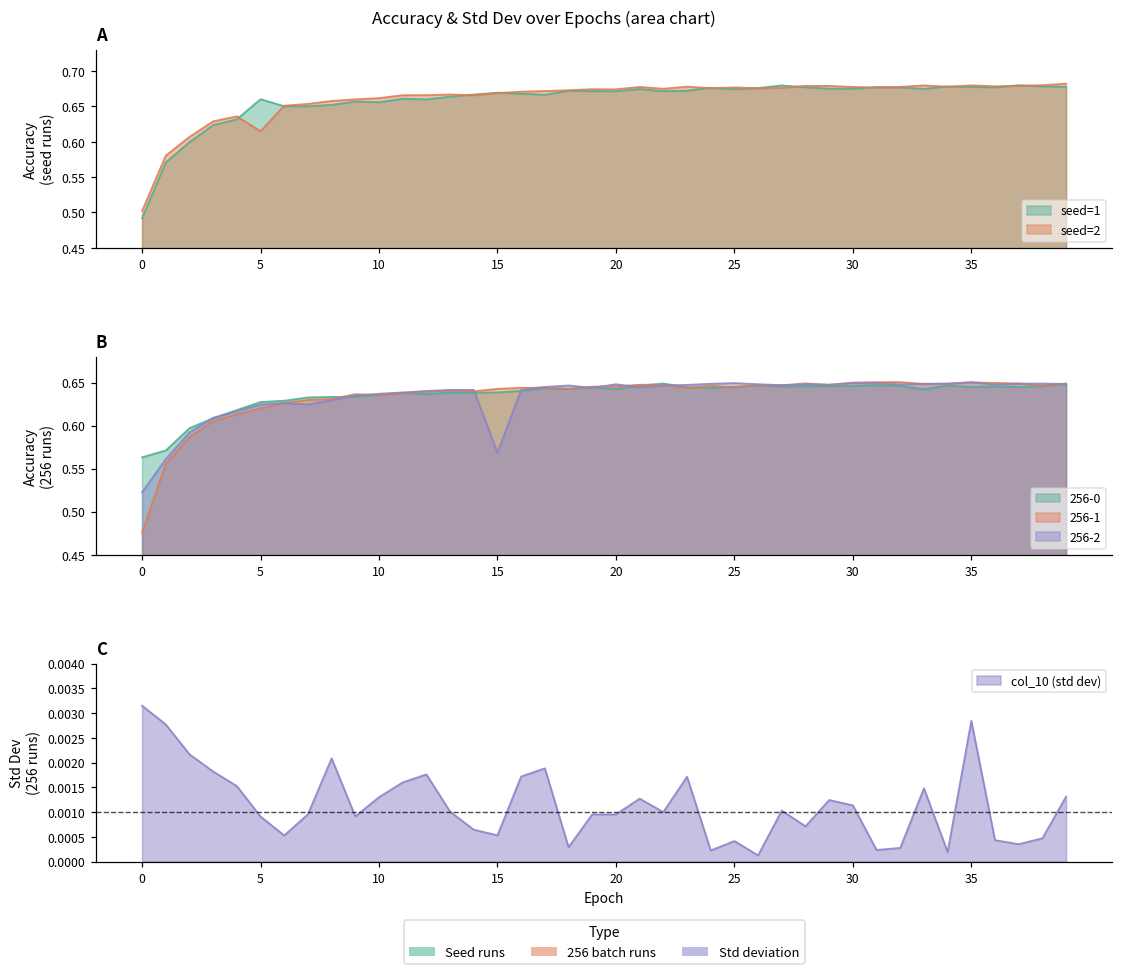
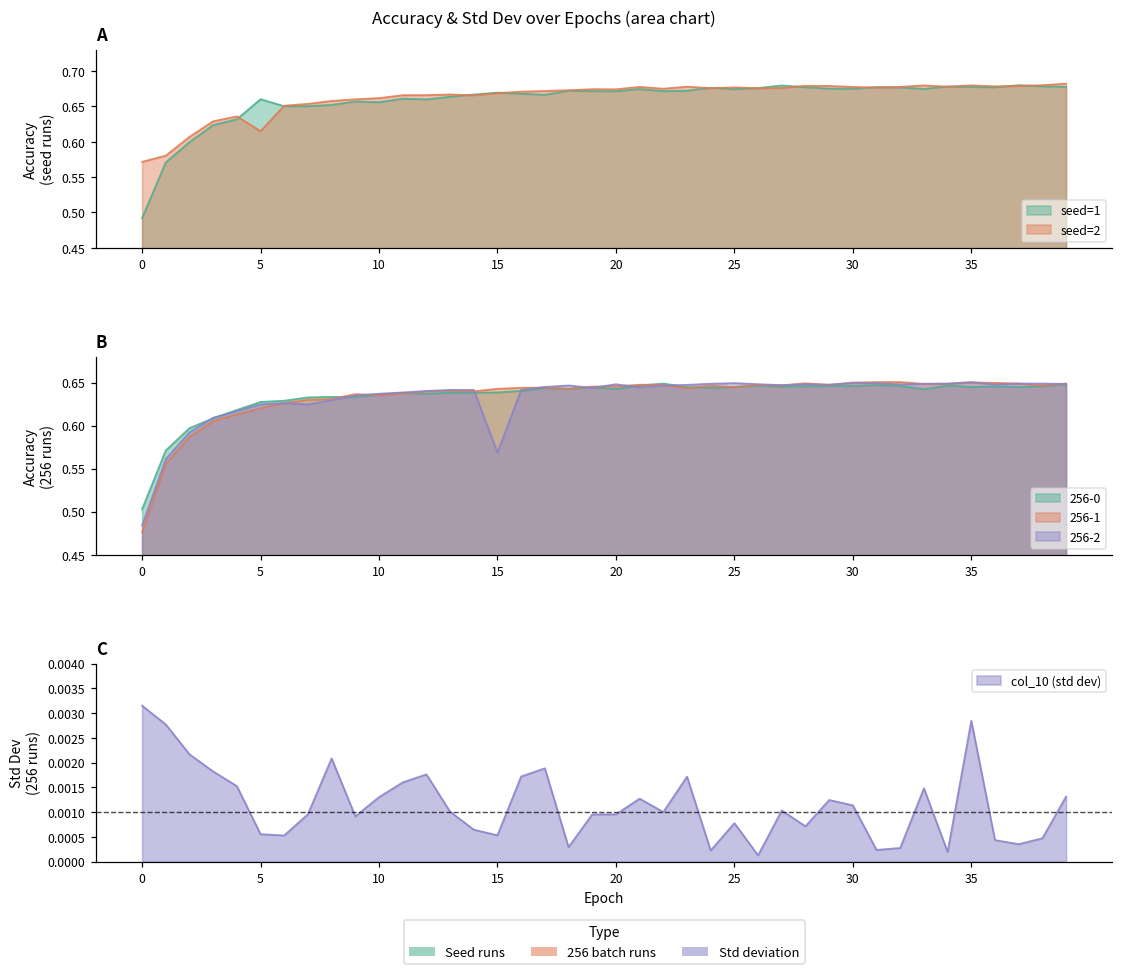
A, seed=2, 0: 0.50 -> 0.57
B, 256-0, 0: 0.56 -> 0.50
B, 256-2, 0: 0.52 -> 0.48
C, 5: 0.0009 -> 0.0006
C, 25: 0.0004 -> 0.0008
